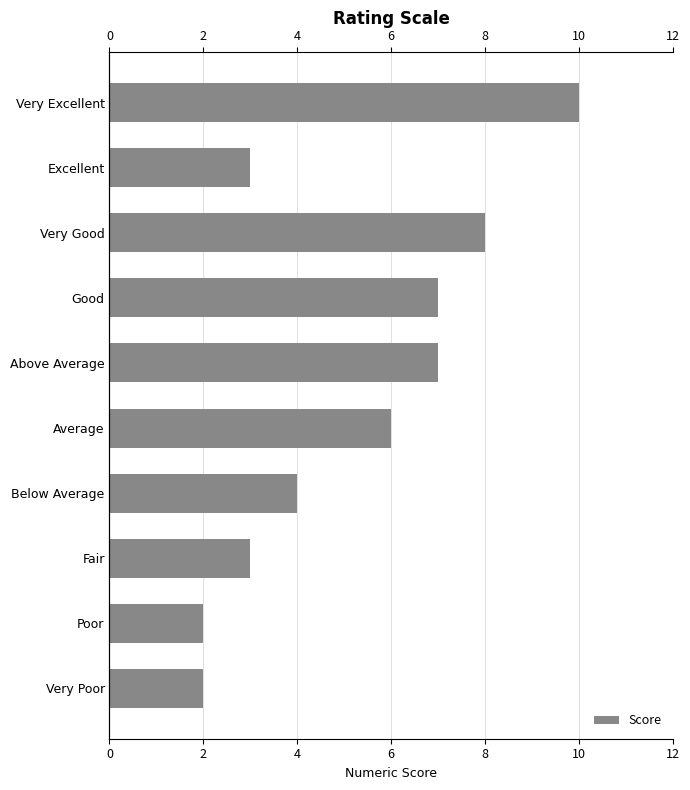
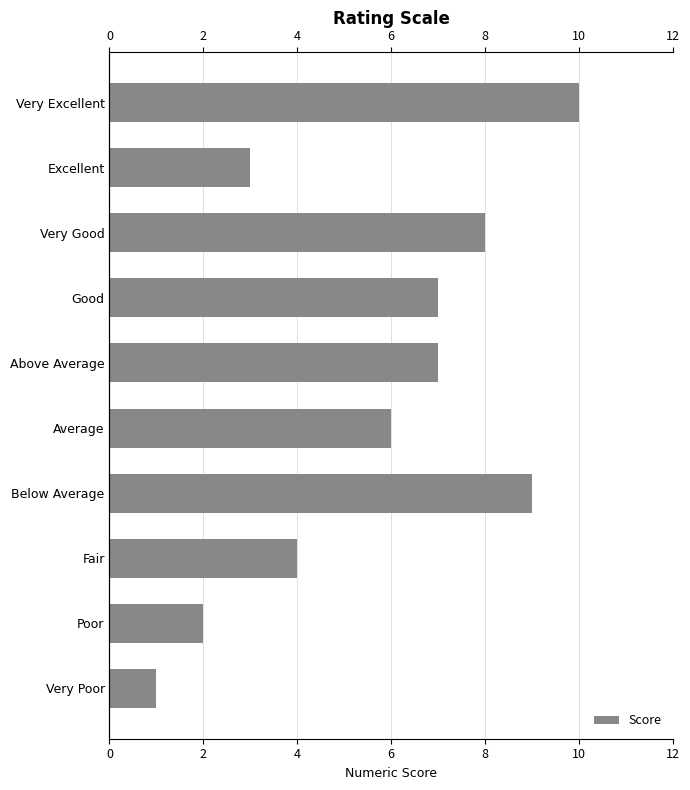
Below Average: 4 -> 9
Fair: 3 -> 4
Very Poor: 2 -> 1
